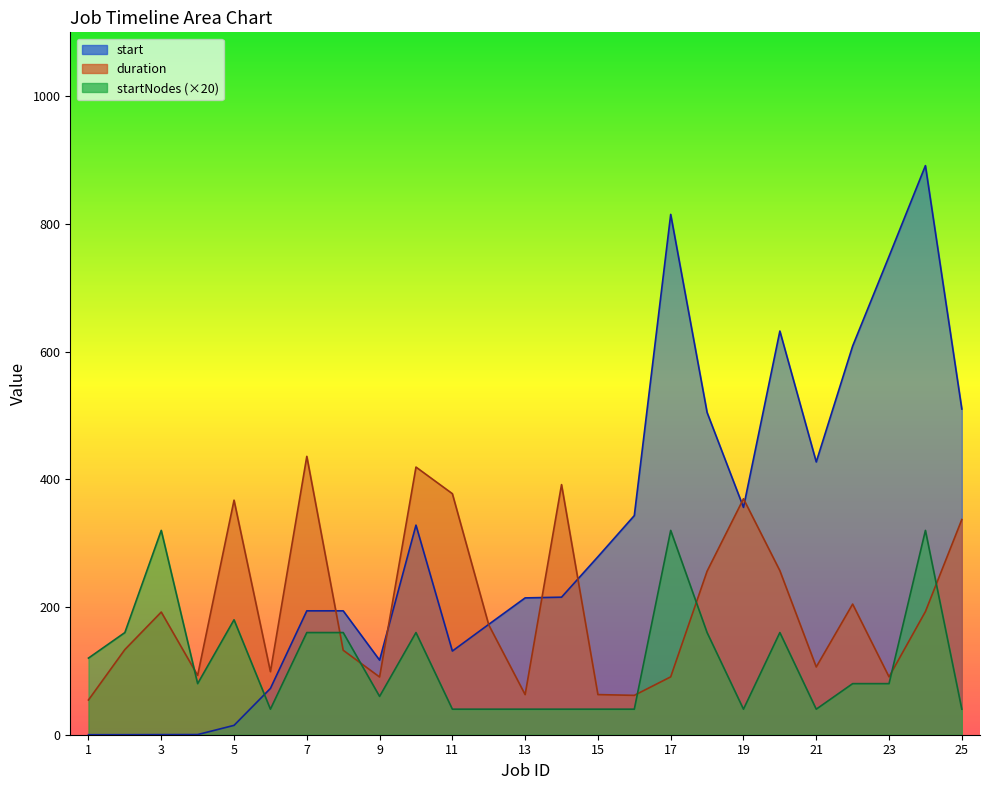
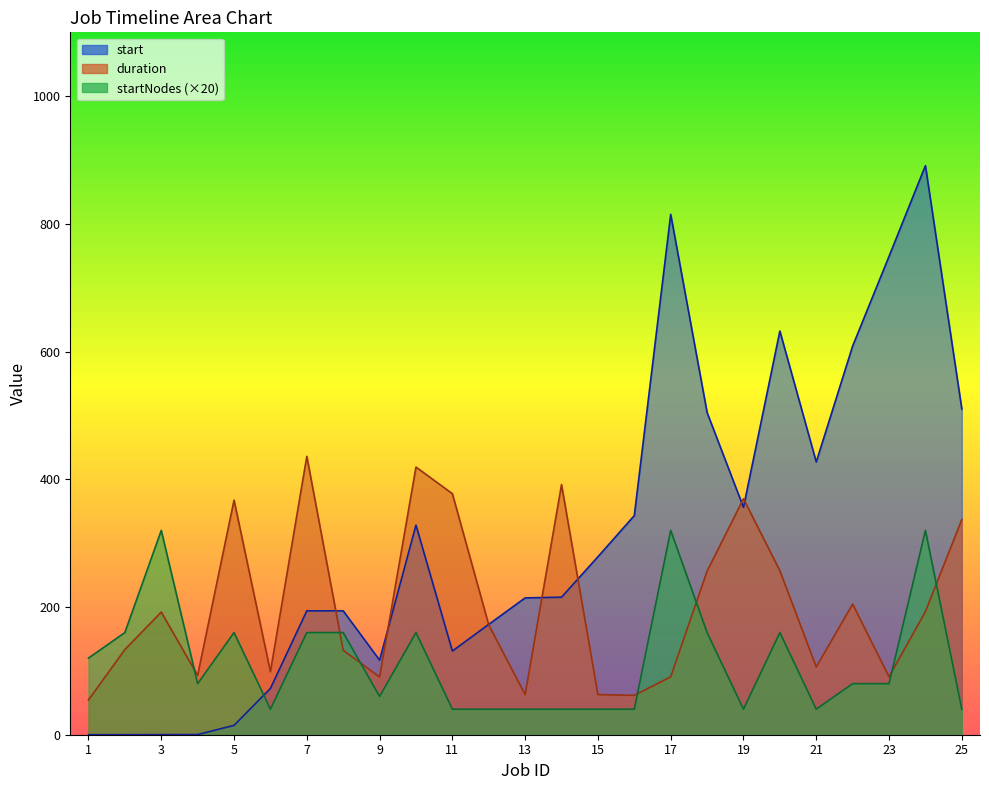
startNodes (×20), 5: 180 -> 160
